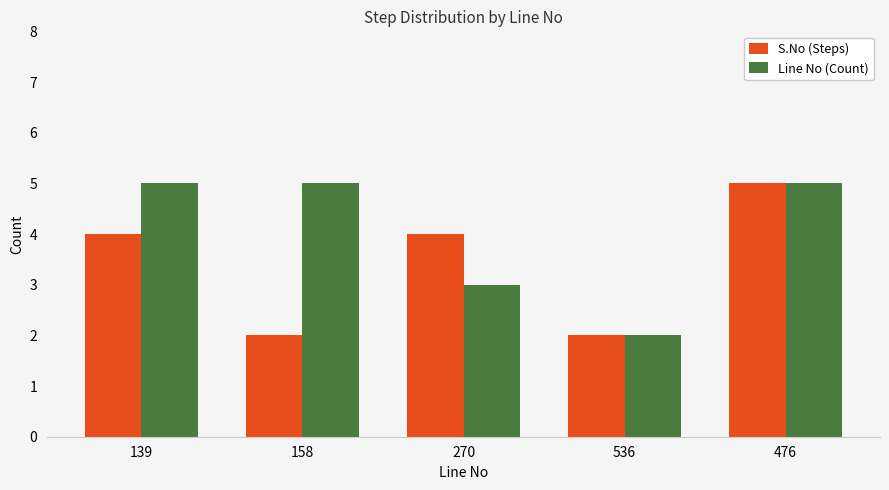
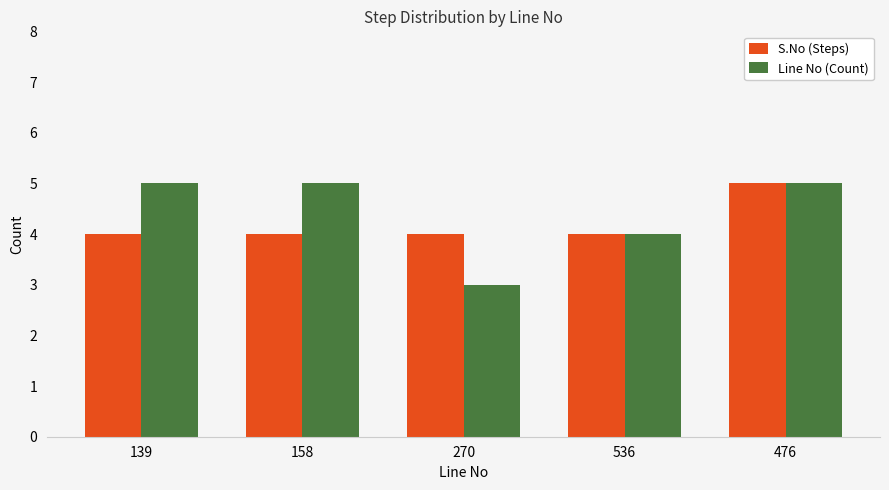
S.No (Steps), 158: 2 -> 4
S.No (Steps), 536: 2 -> 4
Line No (Count), 536: 2 -> 4
